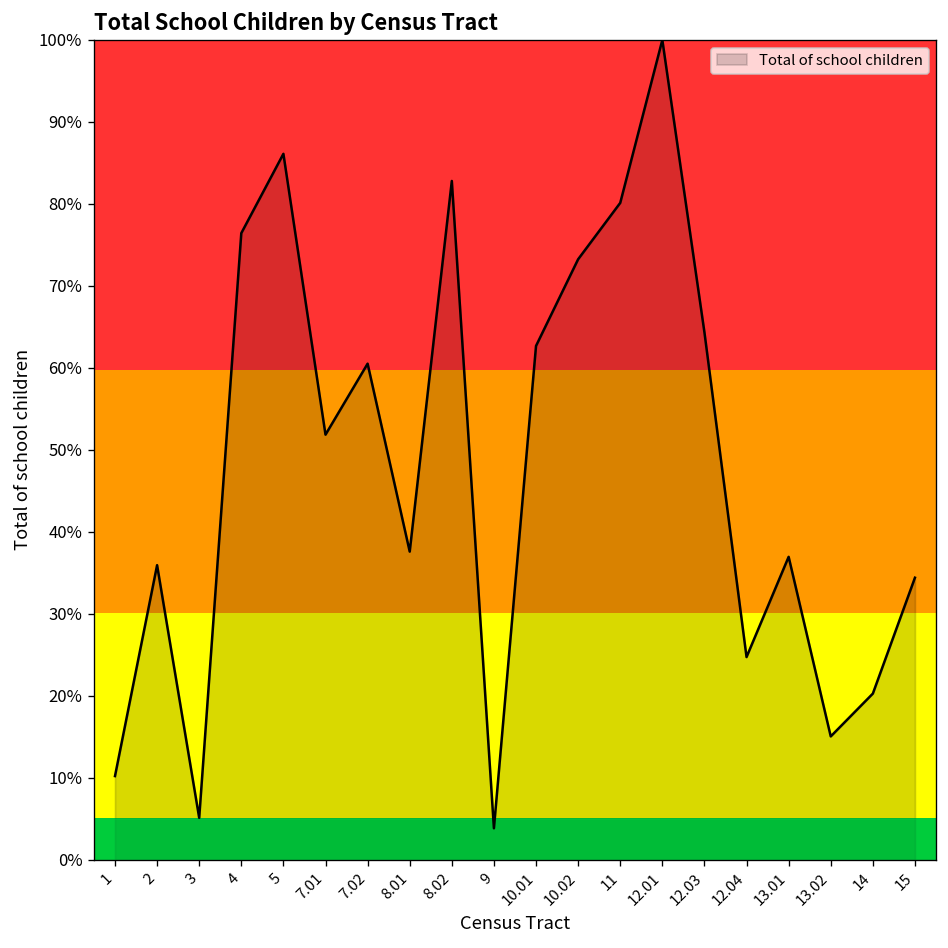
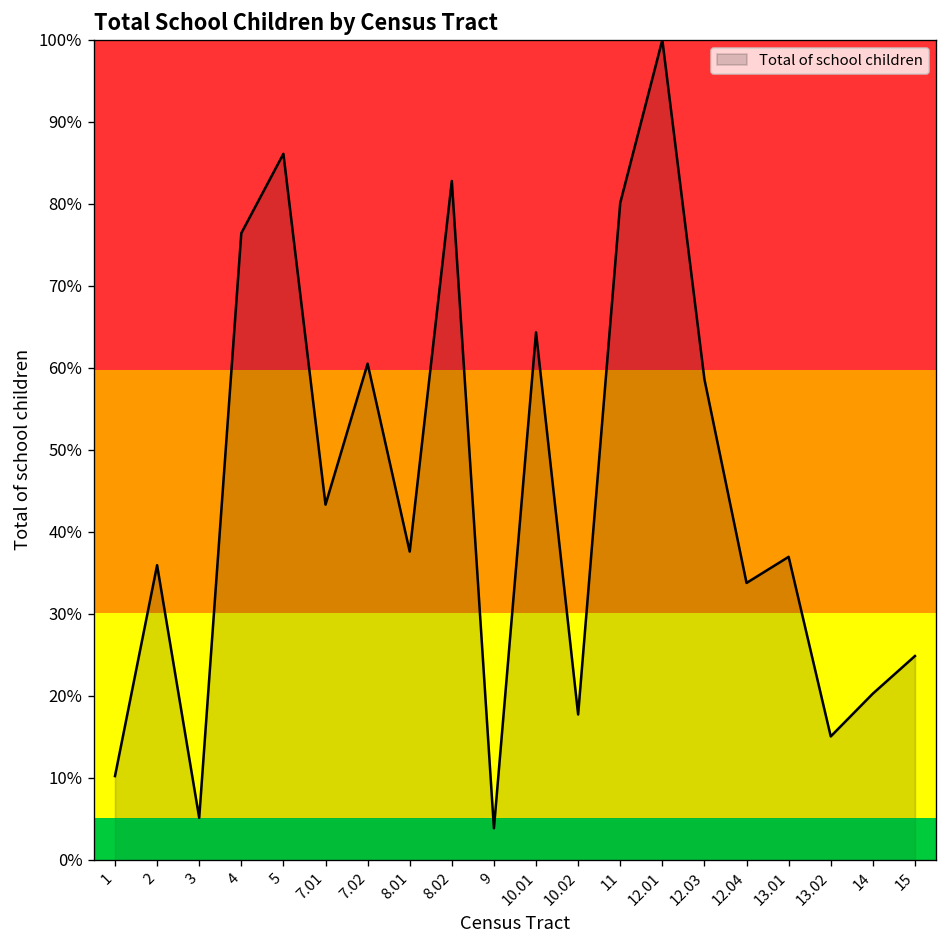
7.01: 52% -> 43%
10.01: 63% -> 64%
10.02: 73% -> 18%
12.03: 64% -> 59%
12.04: 25% -> 34%
15: 34% -> 25%
